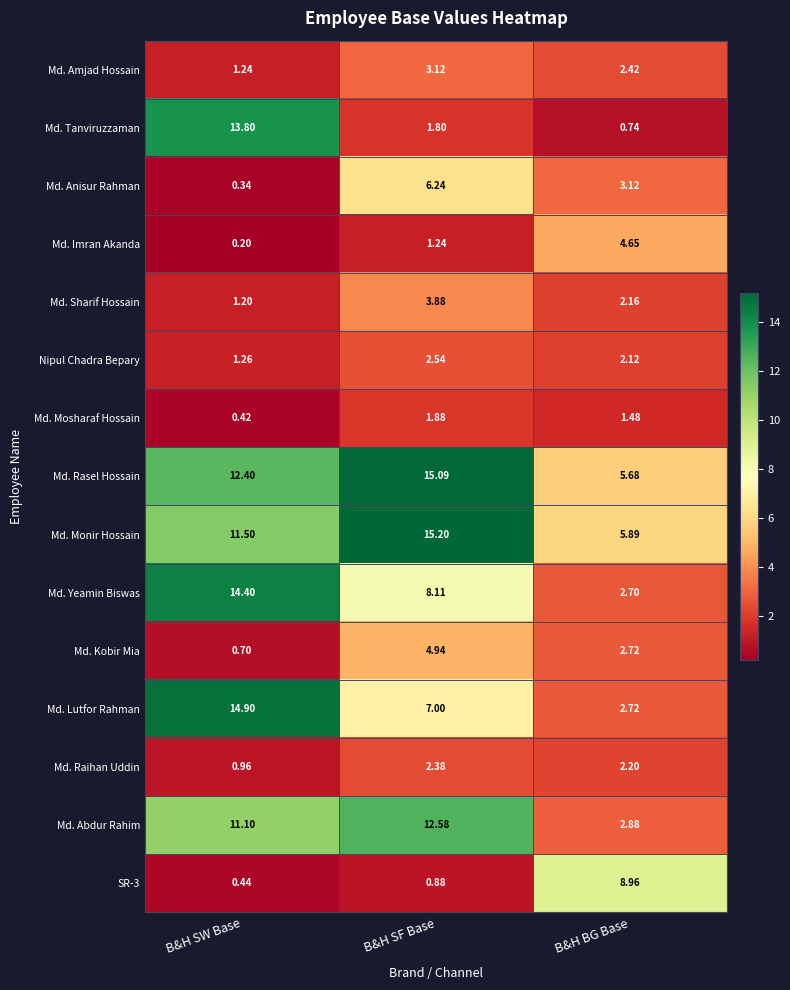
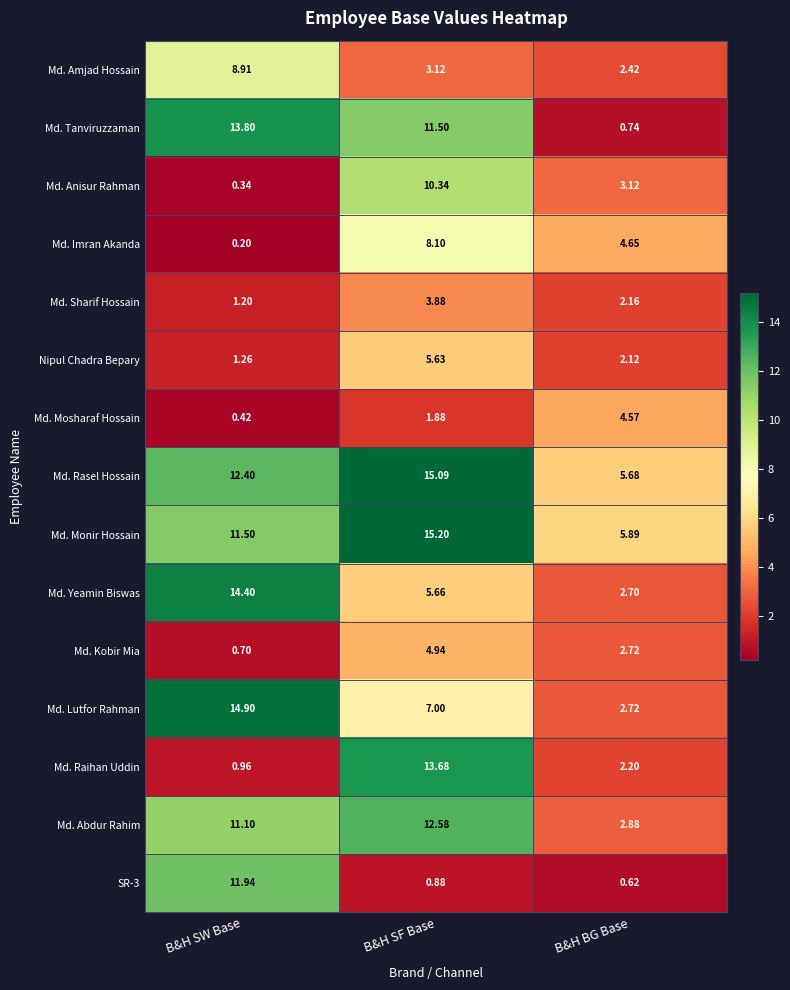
Md. Amjad Hossain, B&H SW Base: 1.24 -> 8.91
Md. Tanviruzzaman, B&H SF Base: 1.80 -> 11.50
Md. Anisur Rahman, B&H SF Base: 6.24 -> 10.34
Md. Imran Akanda, B&H SF Base: 1.24 -> 8.10
Nipul Chadra Bepary, B&H SF Base: 2.54 -> 5.63
Md. Mosharaf Hossain, B&H BG Base: 1.48 -> 4.57
Md. Yeamin Biswas, B&H SF Base: 8.11 -> 5.66
Md. Raihan Uddin, B&H SF Base: 2.38 -> 13.68
SR-3, B&H SW Base: 0.44 -> 11.94
SR-3, B&H BG Base: 8.96 -> 0.62
